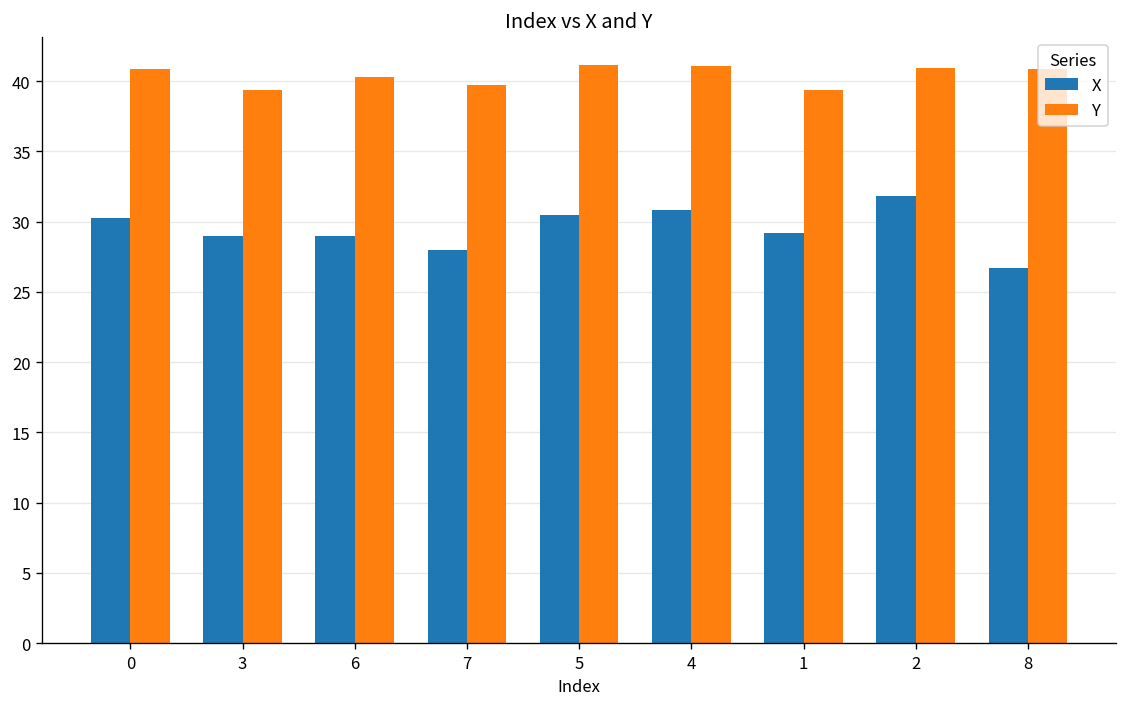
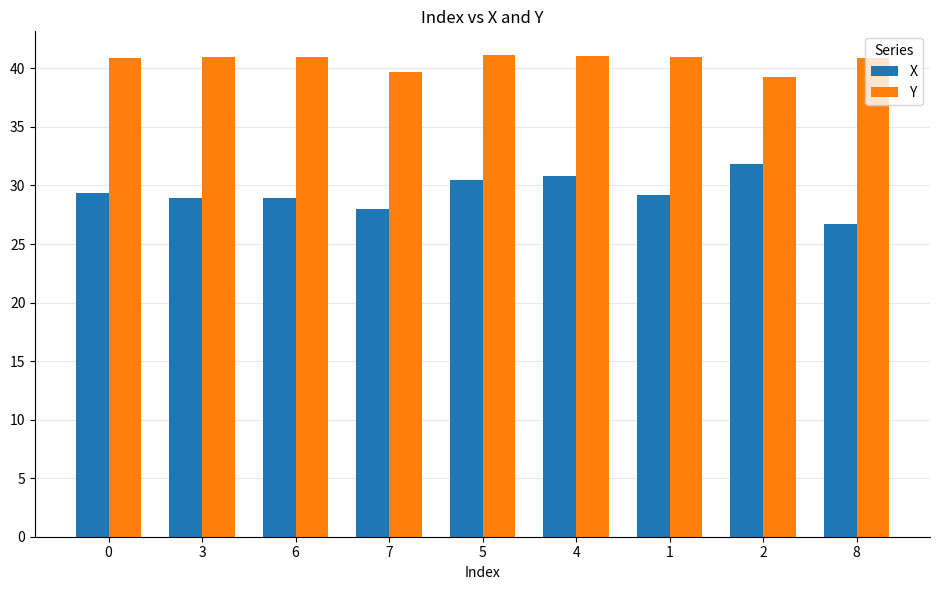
X, 0: 30.2 -> 29.3
Y, 3: 39.3 -> 41.0
Y, 6: 40.3 -> 41.0
Y, 1: 39.4 -> 41.0
Y, 2: 41.0 -> 39.3
